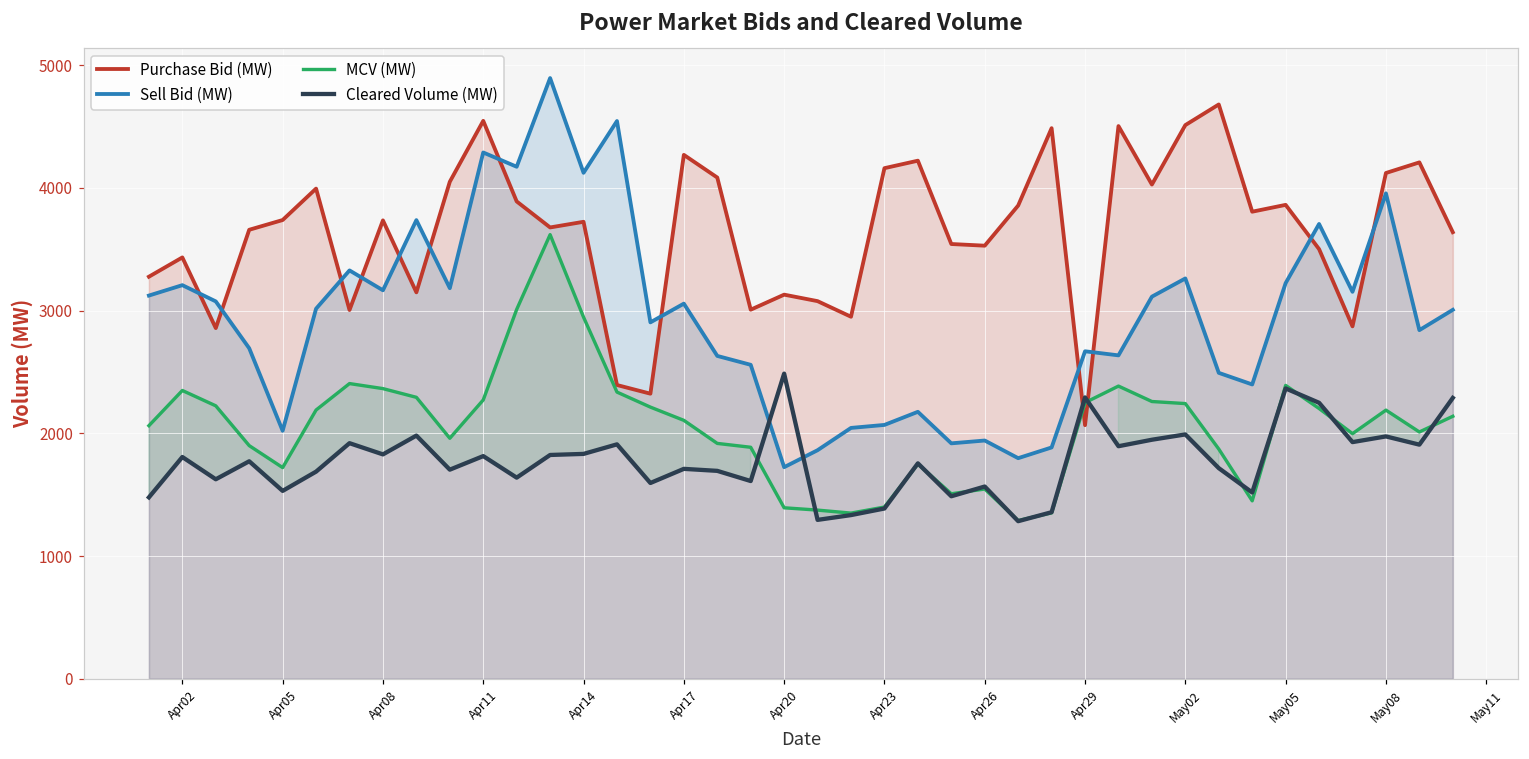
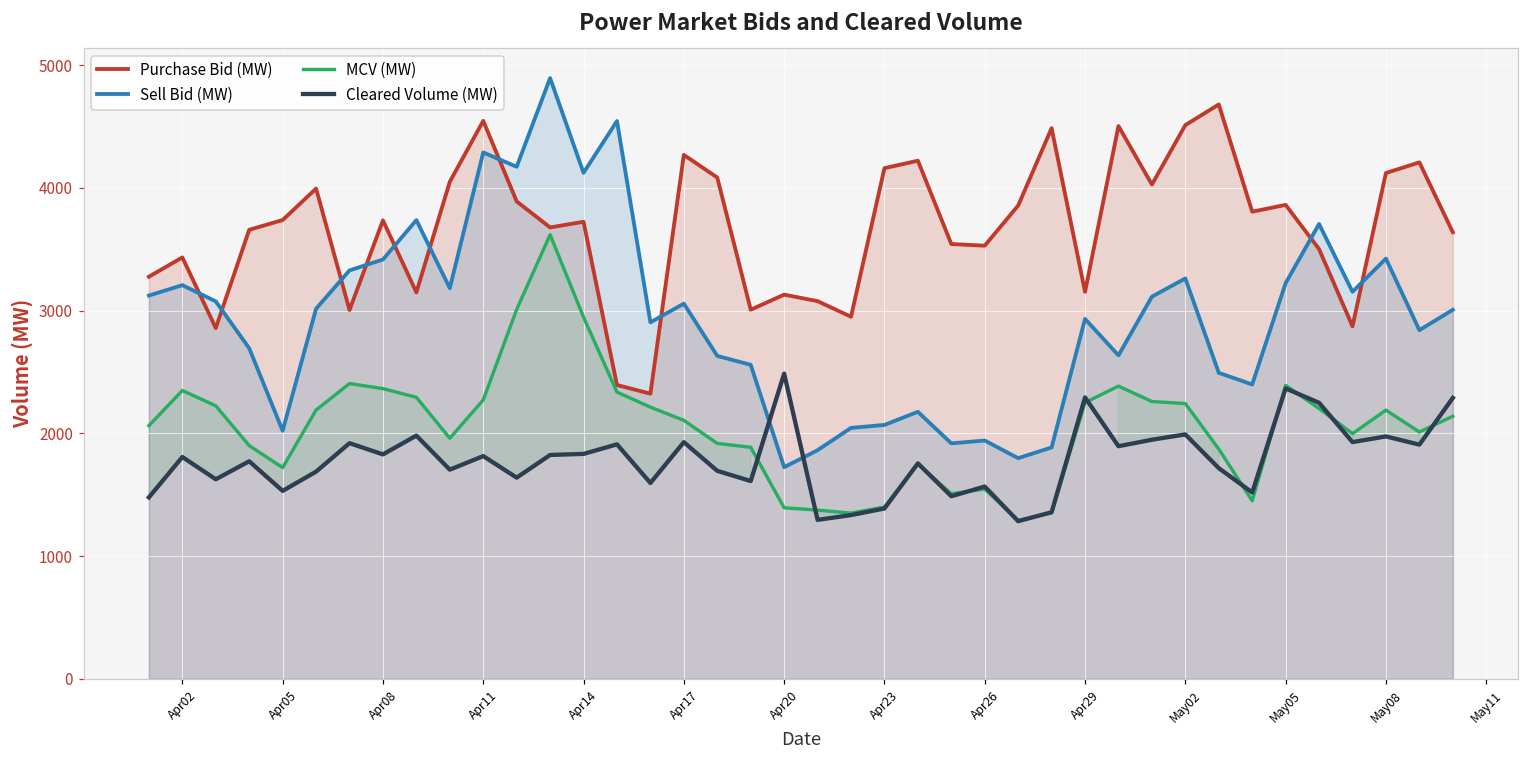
Sell Bid (MW), Apr08: 3170 -> 3420
Cleared Volume (MW), Apr17: 1710 -> 1930
Purchase Bid (MW), Apr29: 2070 -> 3150
Sell Bid (MW), Apr29: 2670 -> 2930
Sell Bid (MW), May08: 3960 -> 3420
